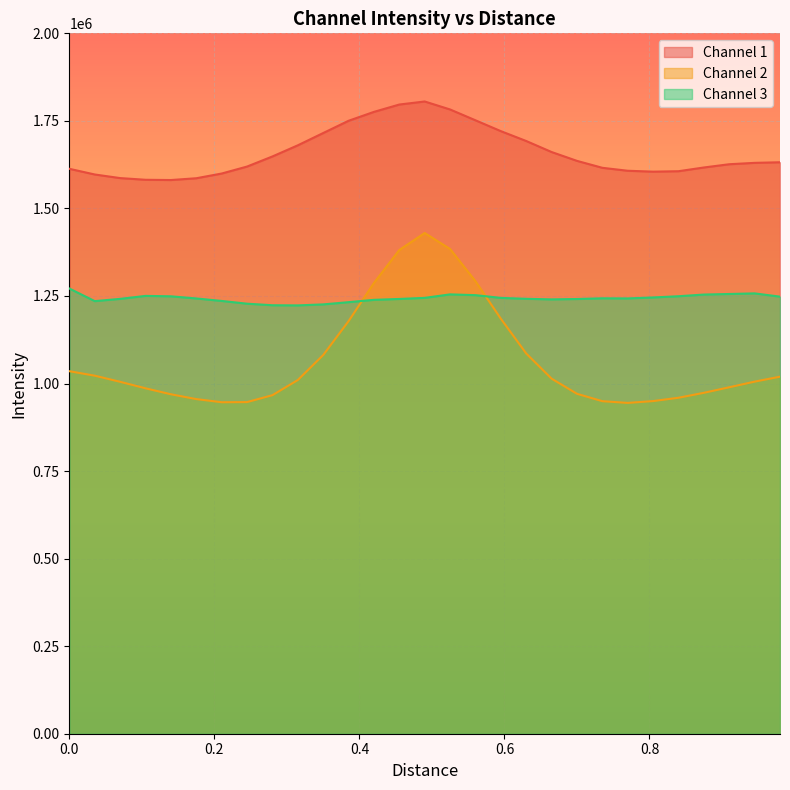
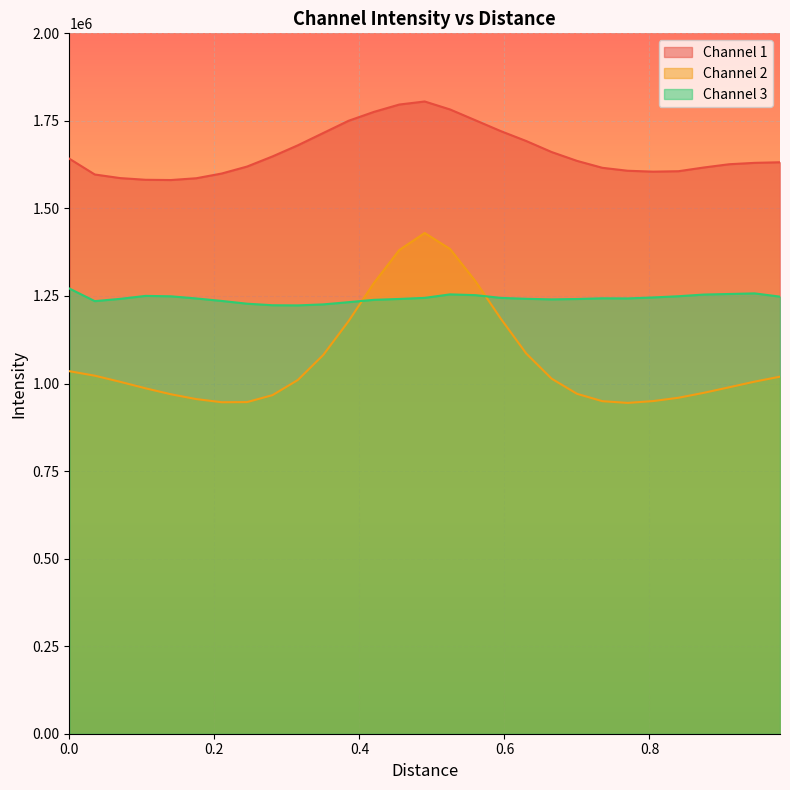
Channel 1, 0.0: 1610000 -> 1640000
